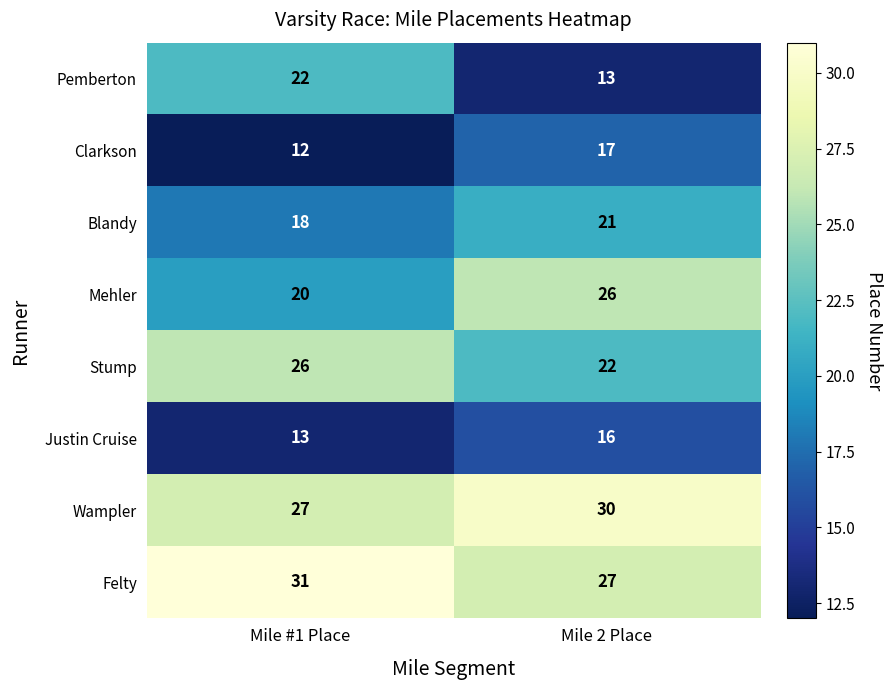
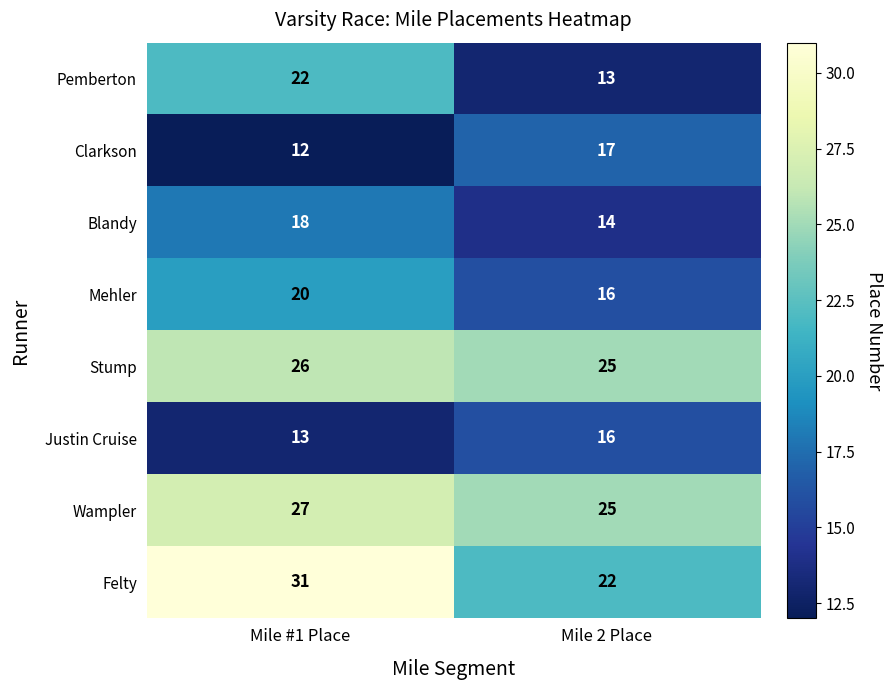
Blandy, Mile 2 Place: 21 -> 14
Mehler, Mile 2 Place: 26 -> 16
Stump, Mile 2 Place: 22 -> 25
Wampler, Mile 2 Place: 30 -> 25
Felty, Mile 2 Place: 27 -> 22
